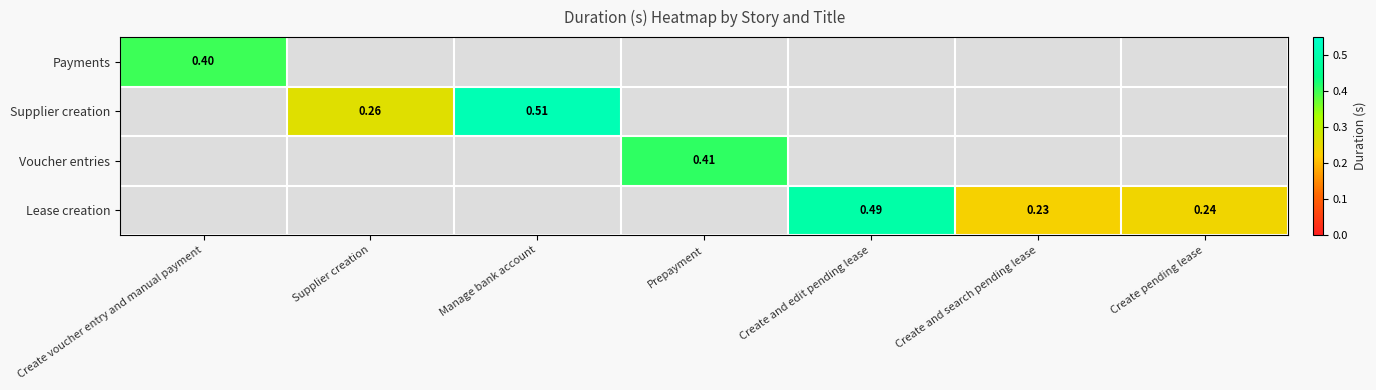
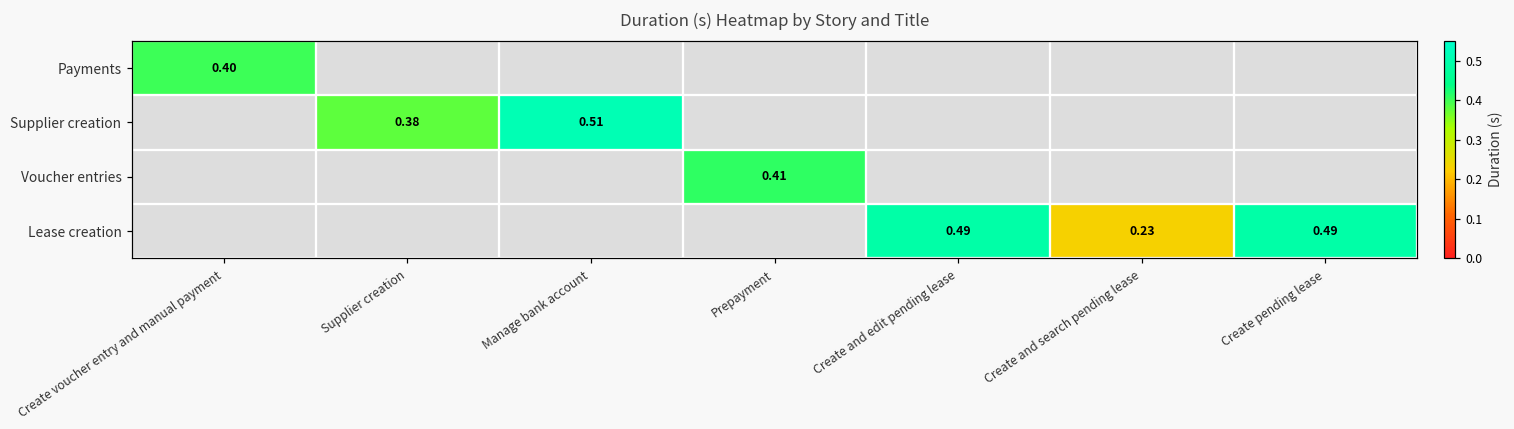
Supplier creation, Supplier creation: 0.26 -> 0.38
Lease creation, Create pending lease: 0.24 -> 0.49
